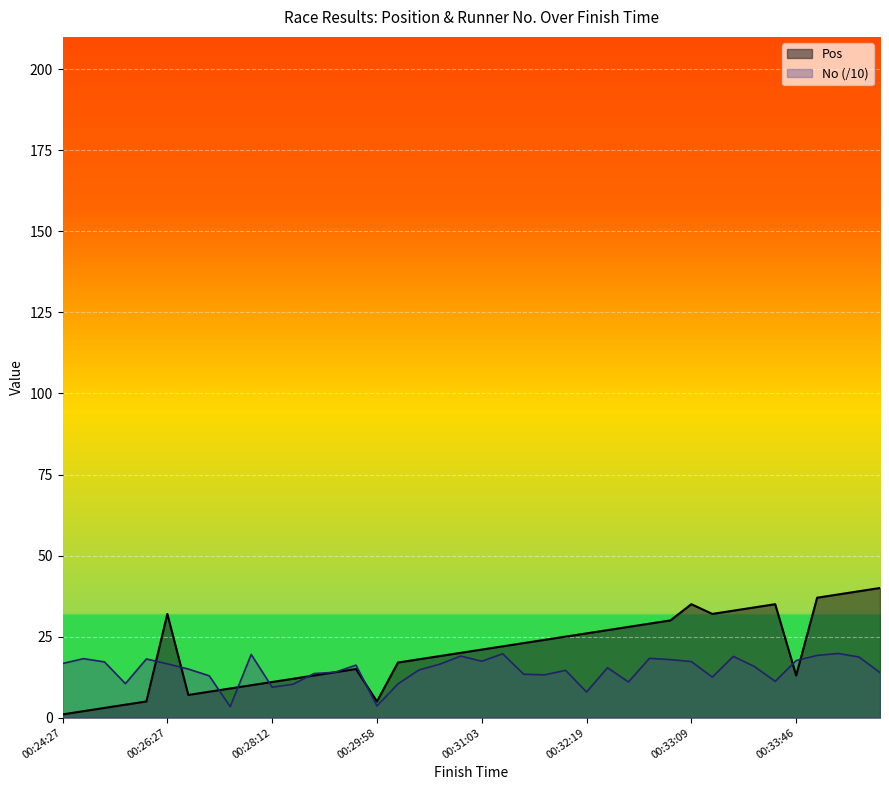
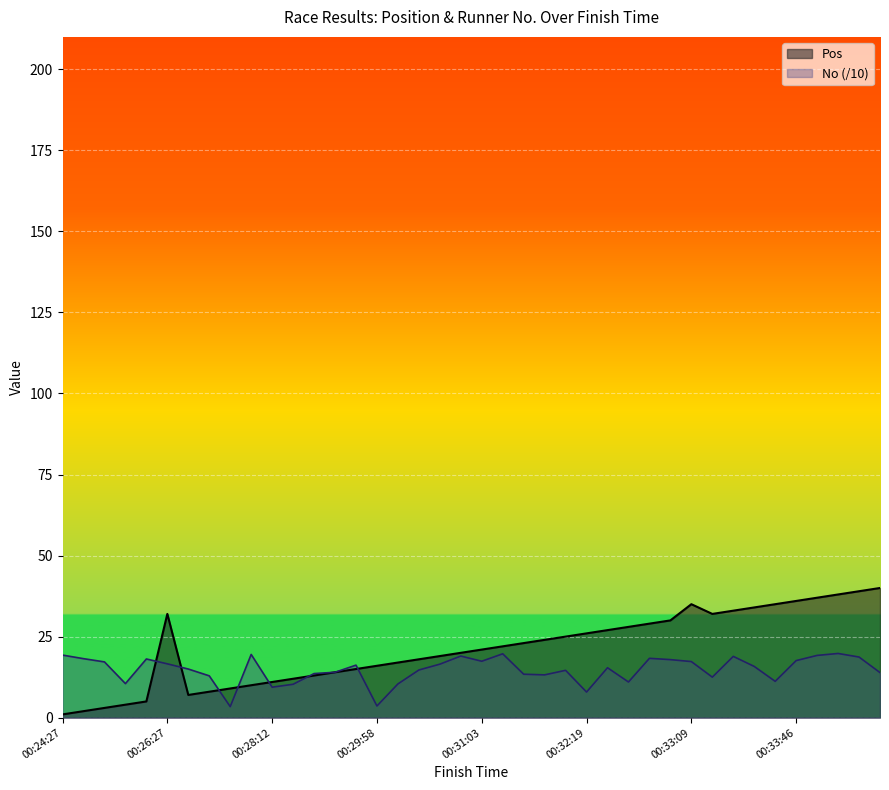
No (/10), 00:24:27: 17 -> 19
Pos, 00:29:58: 5 -> 16
Pos, 00:33:46: 13 -> 36
